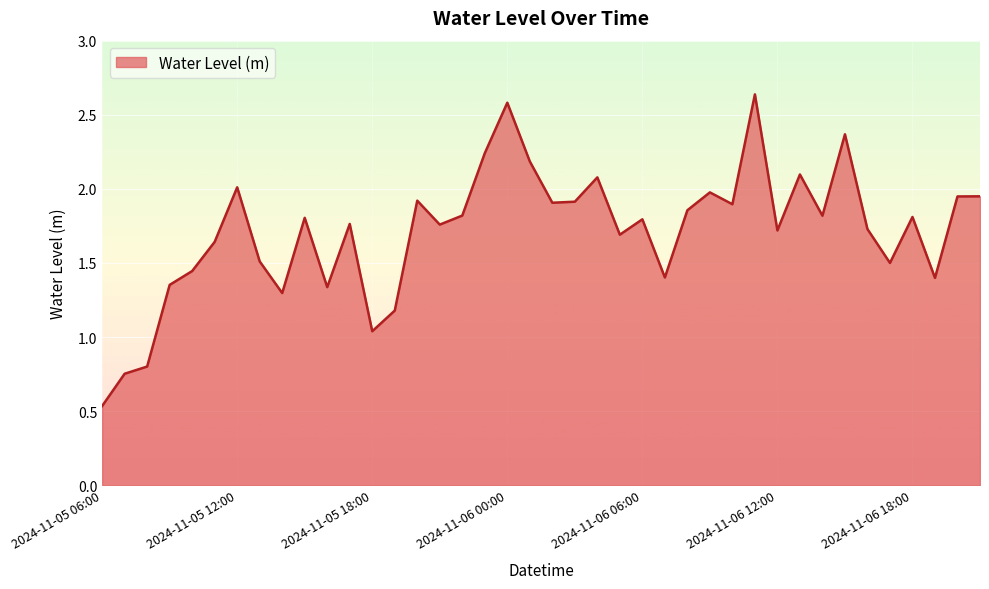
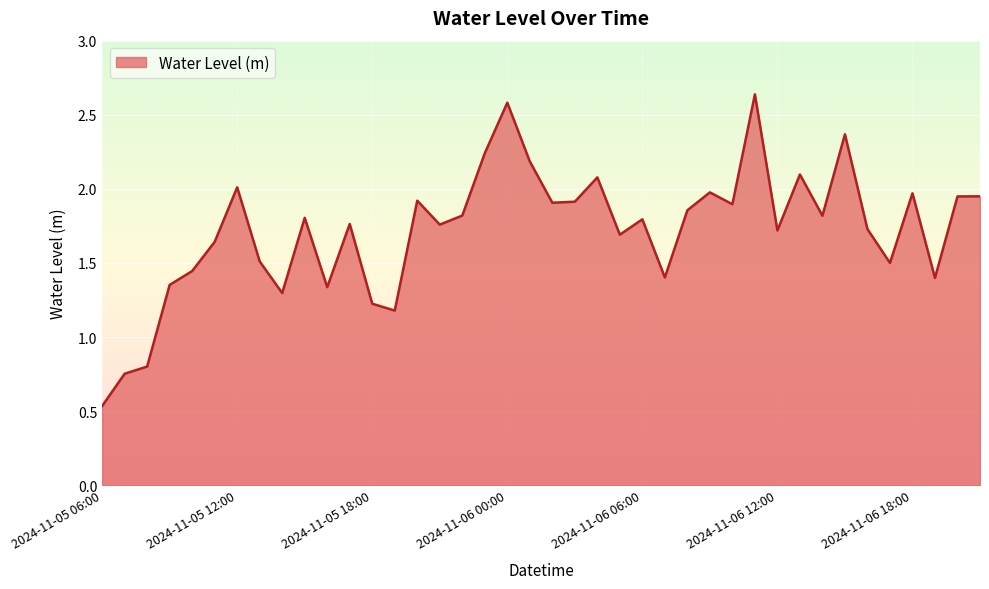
2024-11-05 18:00: 1.04 -> 1.23
2024-11-06 18:00: 1.81 -> 1.97
